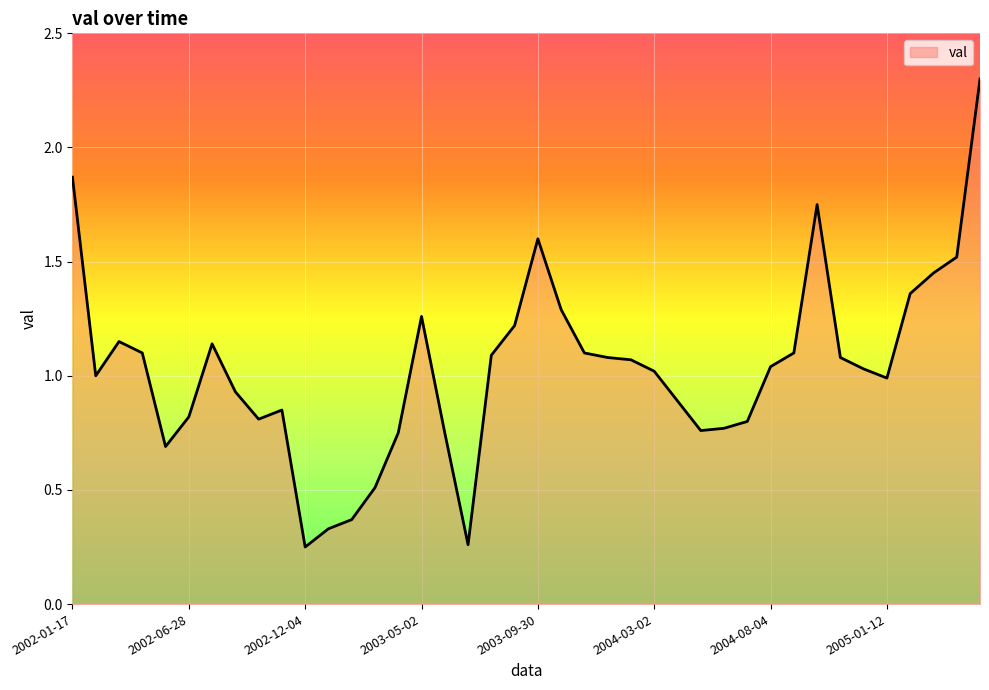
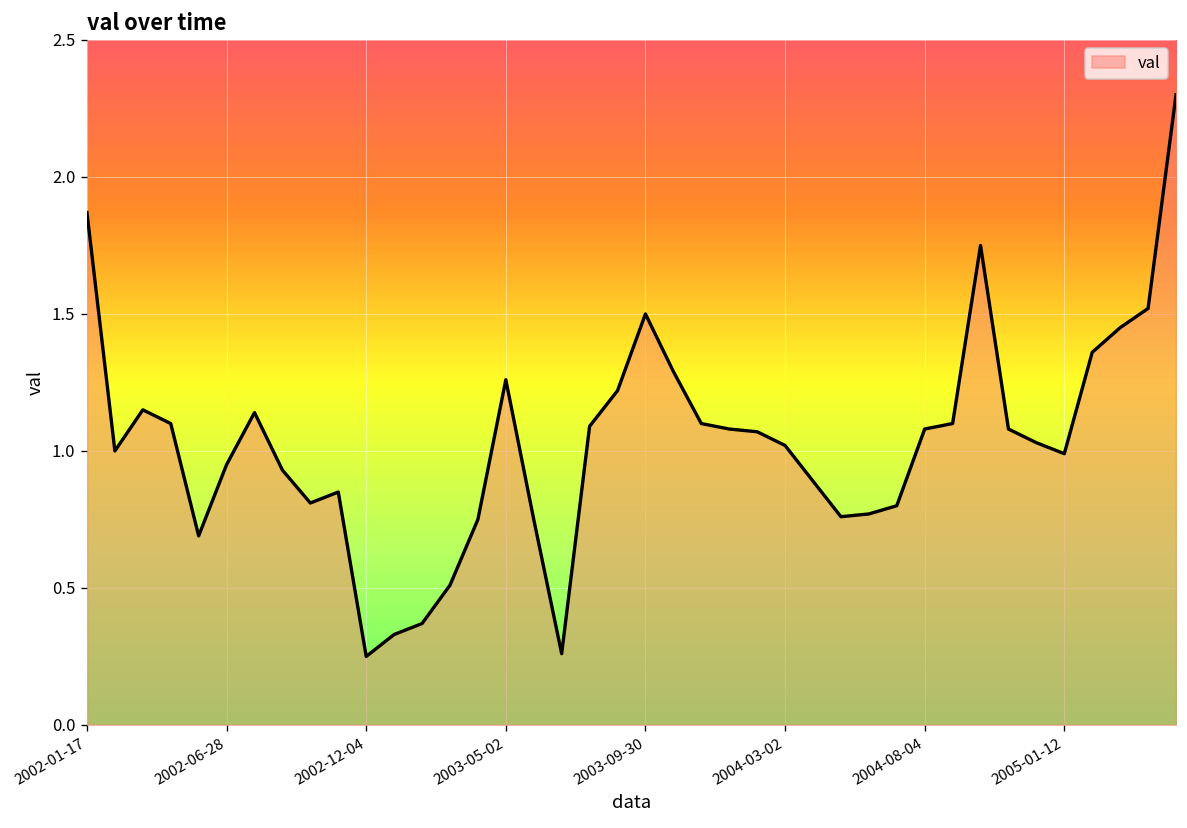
2002-06-28: 0.82 -> 0.95
2003-09-30: 1.6 -> 1.5
2004-08-04: 1.04 -> 1.08
